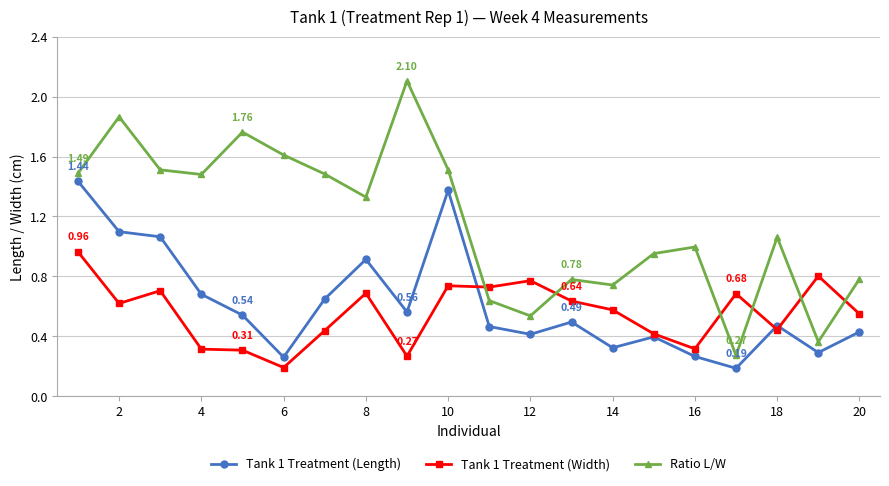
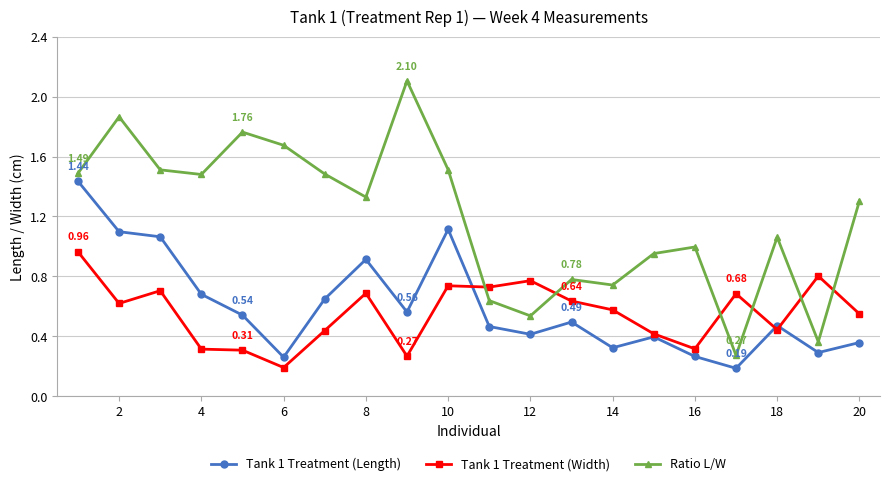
Ratio L/W, 6: 1.61 -> 1.68
Tank 1 Treatment (Length), 10: 1.37 -> 1.11
Tank 1 Treatment (Length), 20: 0.43 -> 0.36
Ratio L/W, 20: 0.78 -> 1.30
